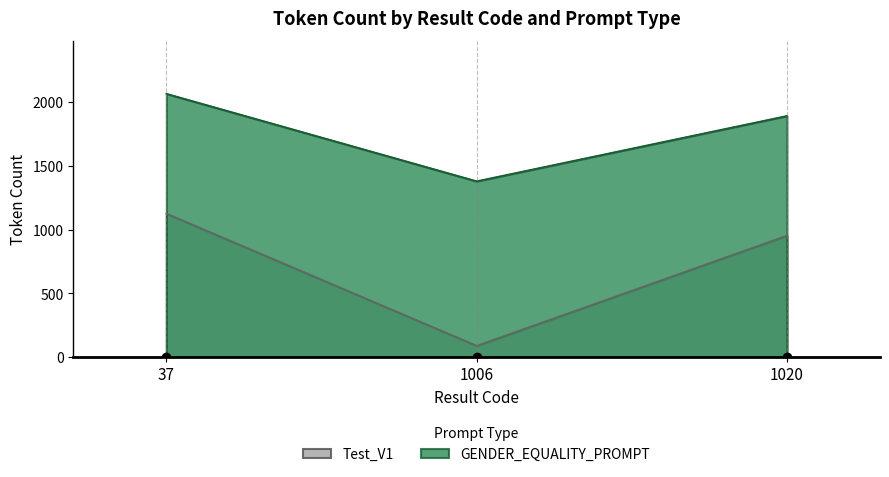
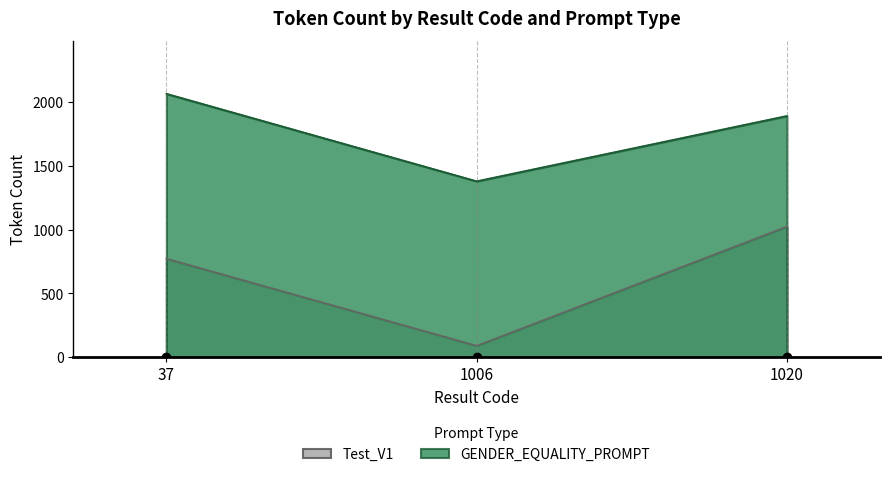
Test_V1, 37: 1130 -> 770
Test_V1, 1020: 950 -> 1030
